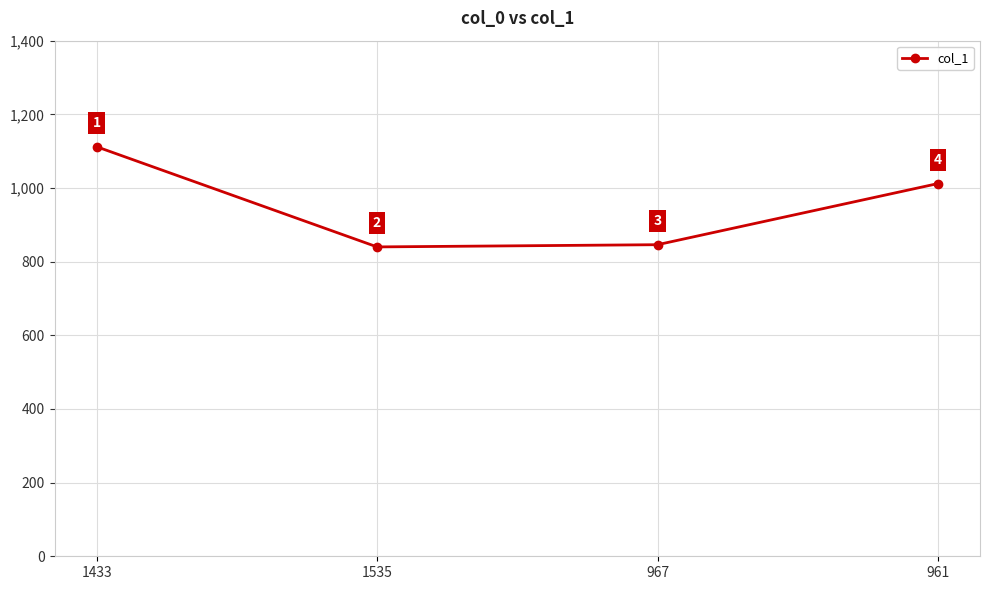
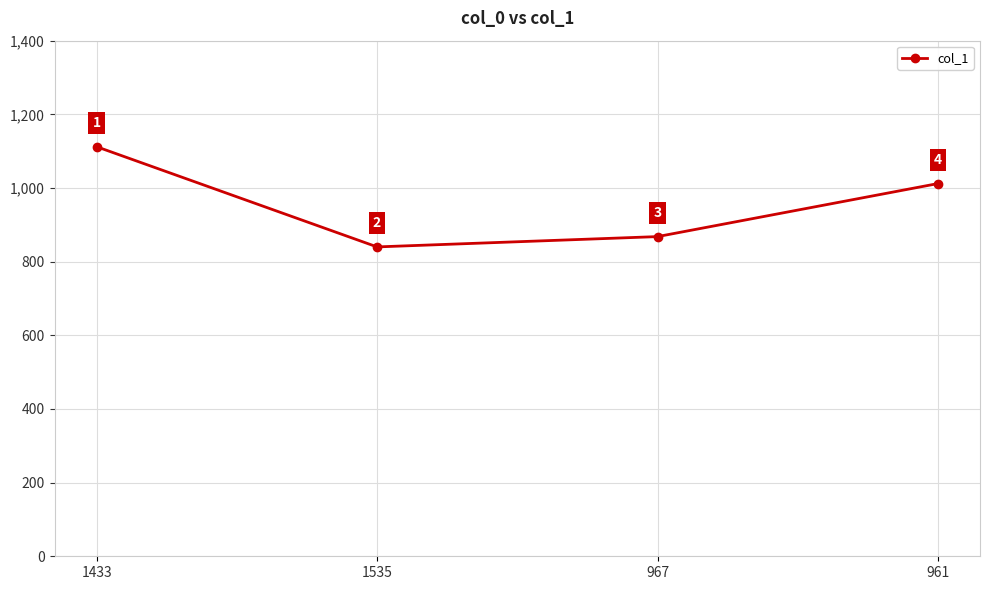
967: 850 -> 870
